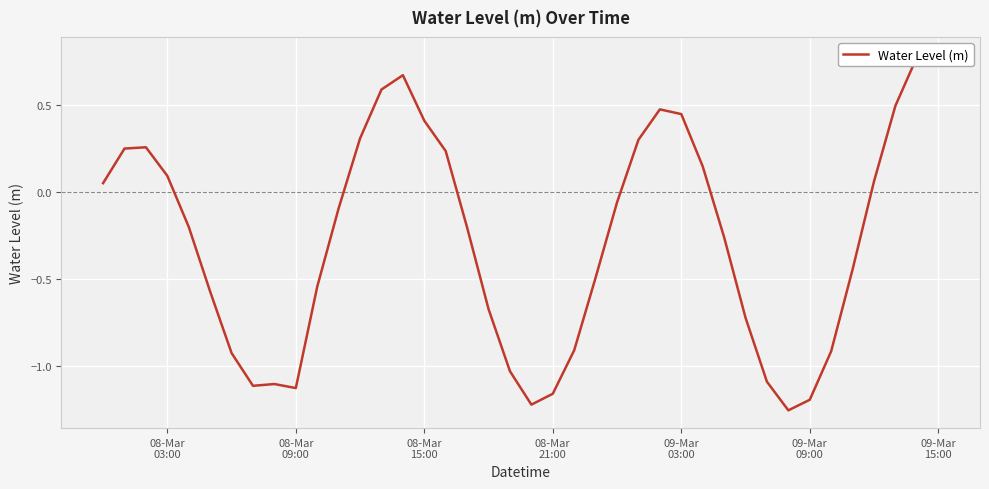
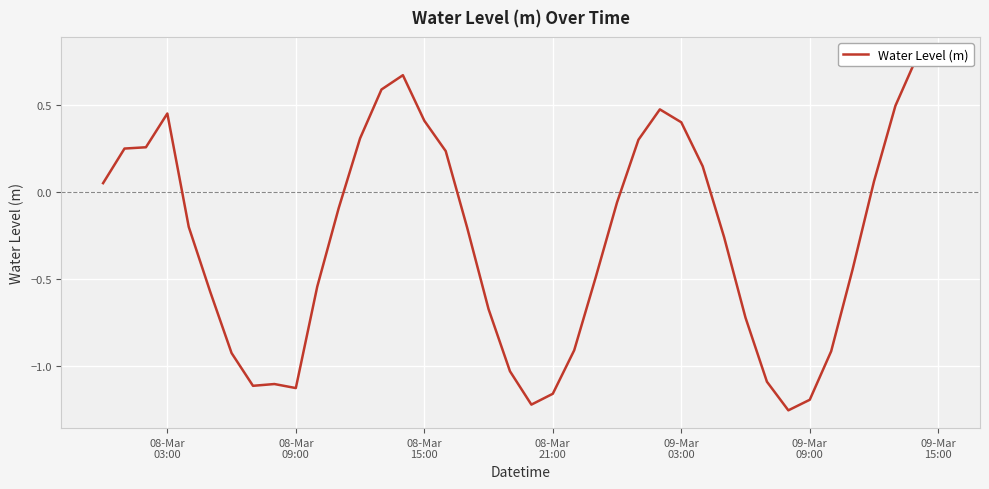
08-Mar 03:00: 0.09 -> 0.45
09-Mar 03:00: 0.45 -> 0.40
